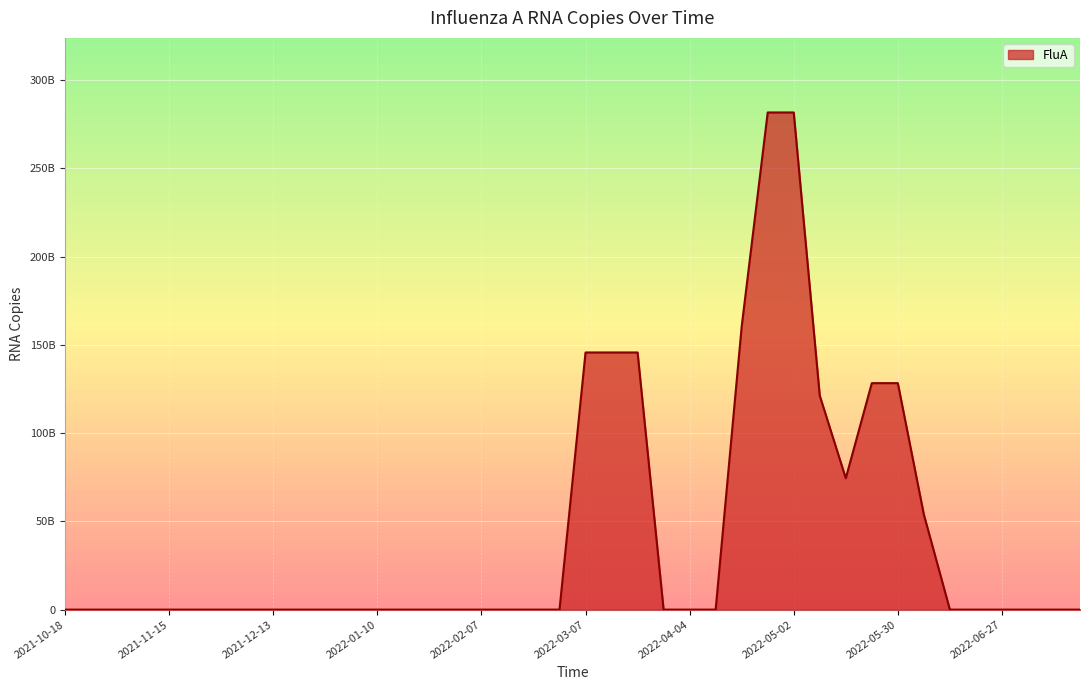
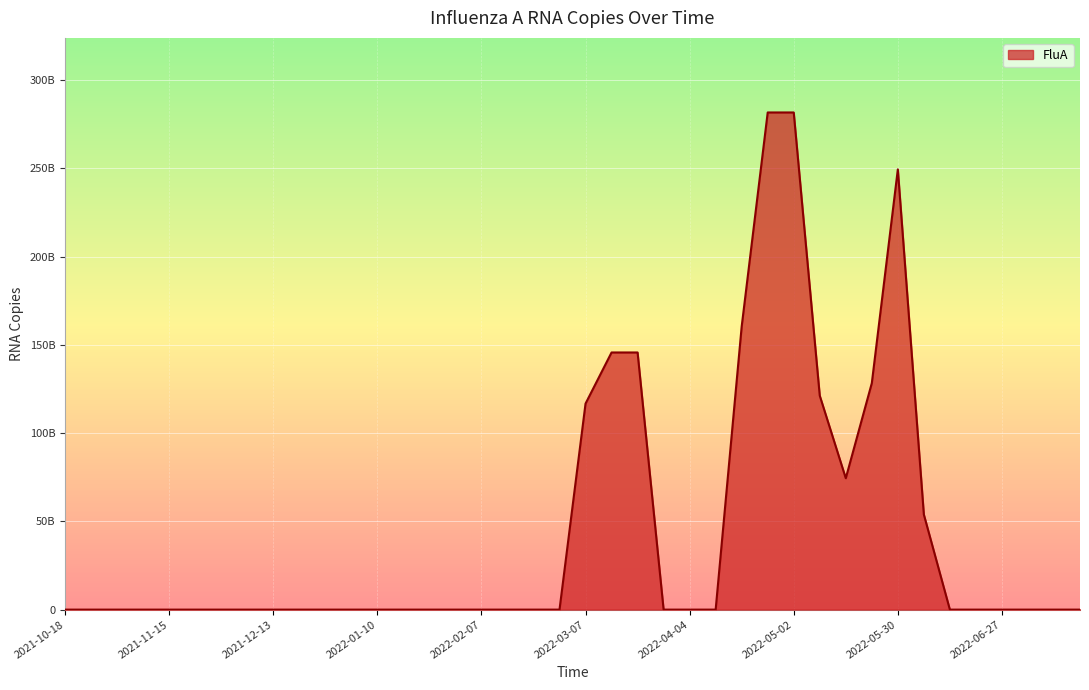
2022-03-07: 146000000000 -> 117000000000
2022-05-30: 128000000000 -> 249000000000
